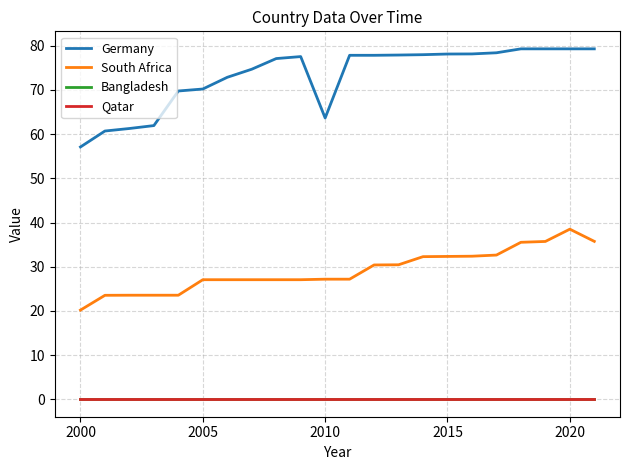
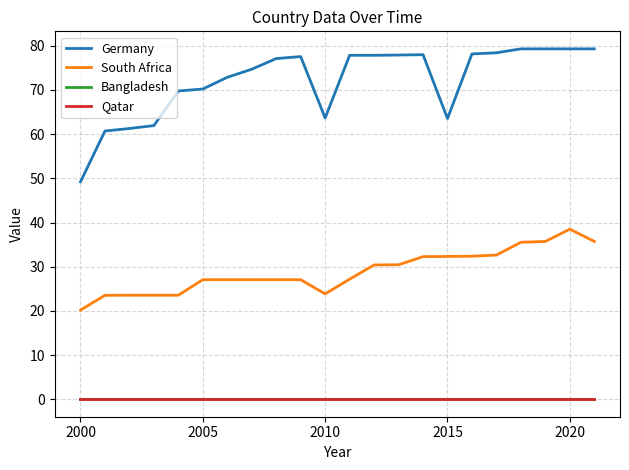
Germany, 2000: 57 -> 49
South Africa, 2010: 27 -> 24
Germany, 2015: 78 -> 64
